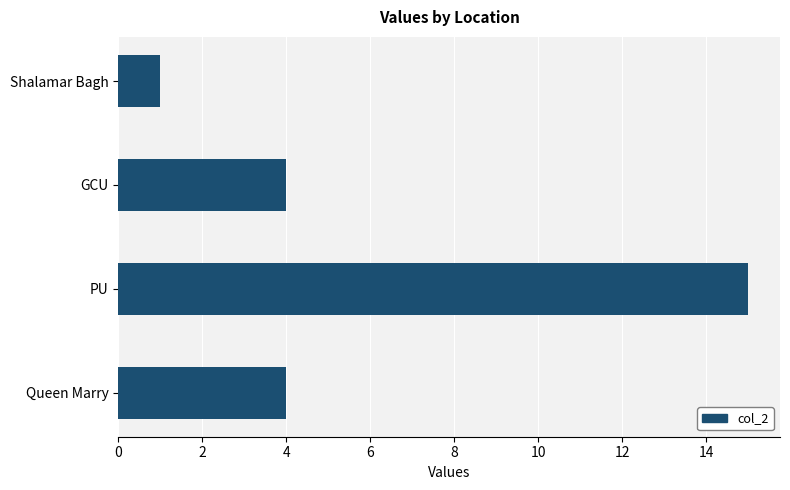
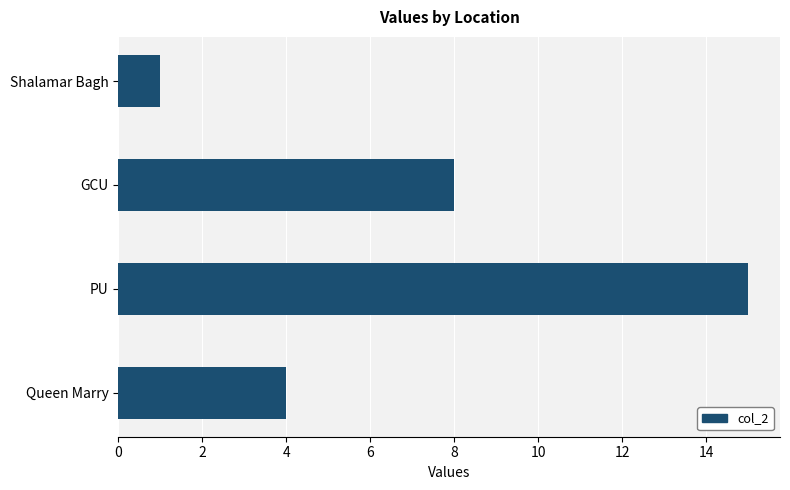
GCU: 4 -> 8
